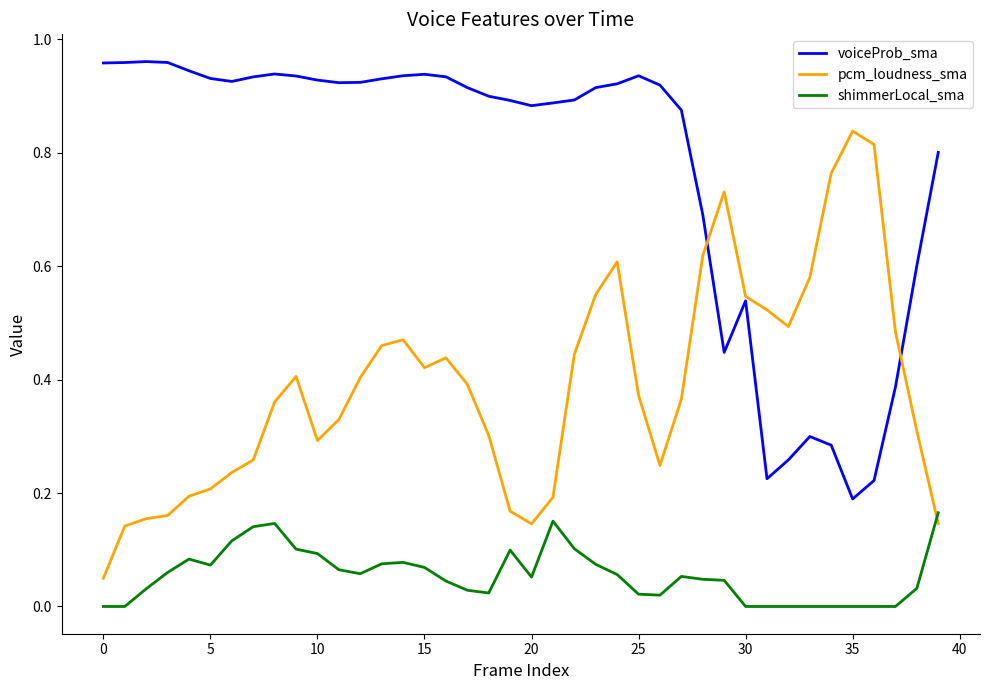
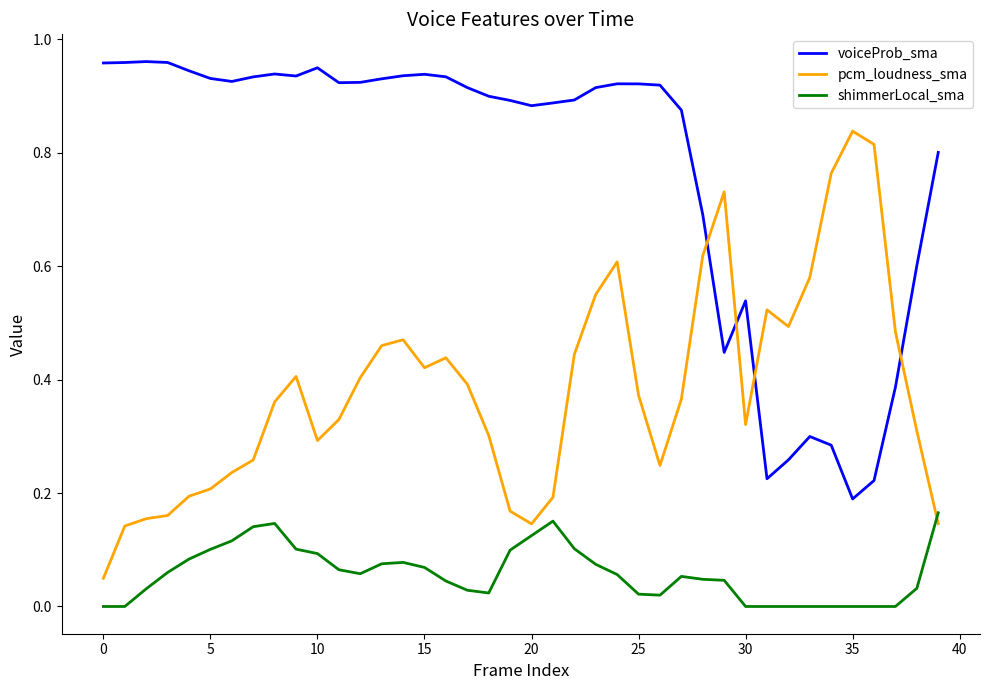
shimmerLocal_sma, 5: 0.07 -> 0.10
voiceProb_sma, 10: 0.93 -> 0.95
shimmerLocal_sma, 20: 0.05 -> 0.12
voiceProb_sma, 25: 0.94 -> 0.92
pcm_loudness_sma, 30: 0.55 -> 0.32
